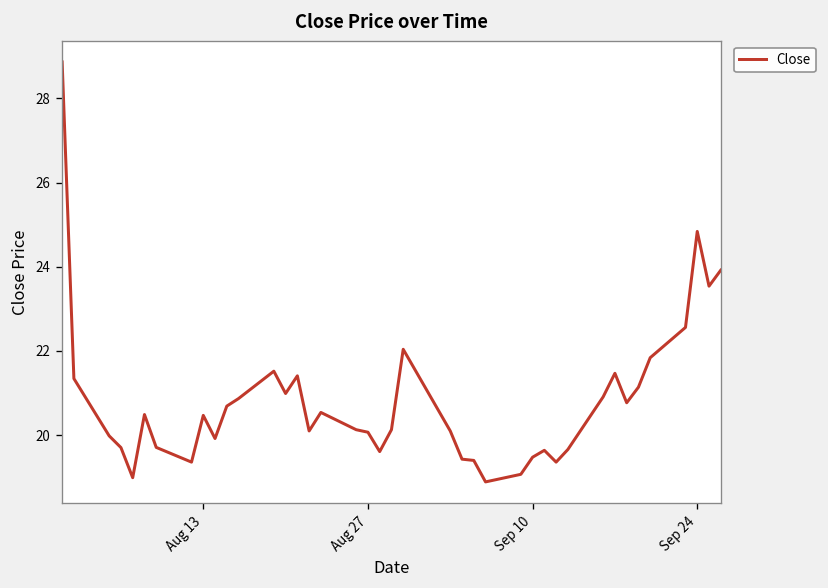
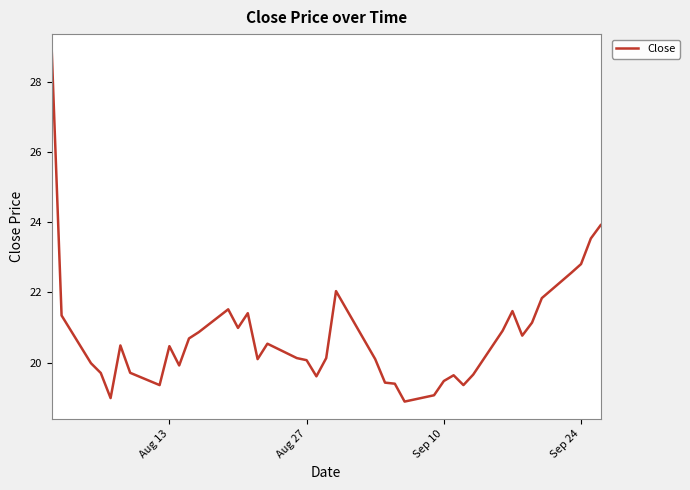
Sep 24: 24.8 -> 22.8
